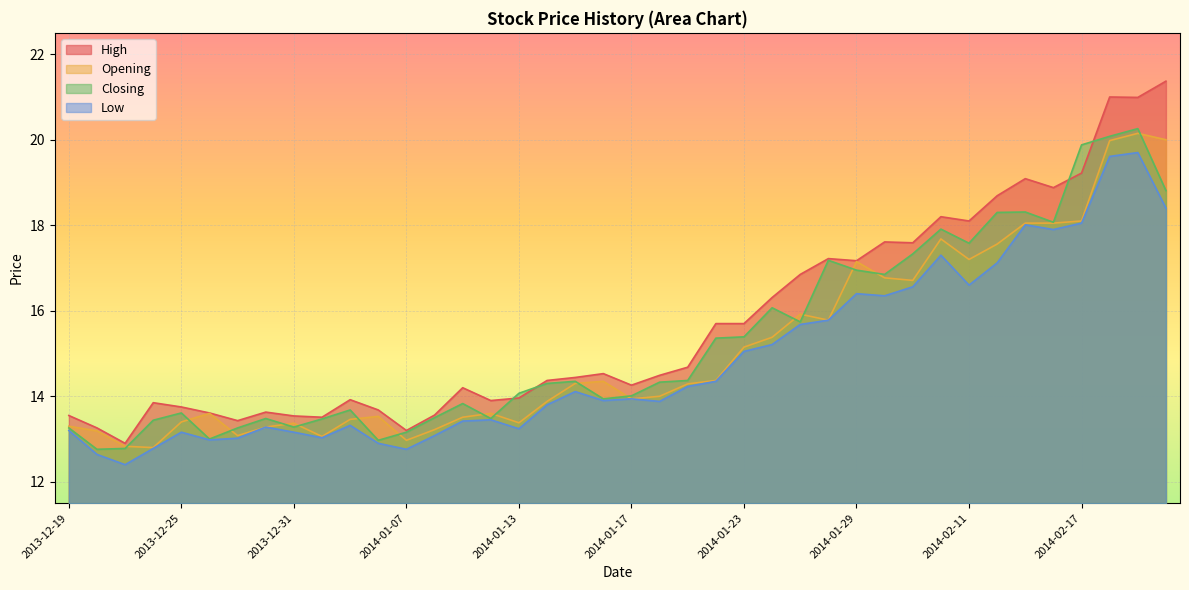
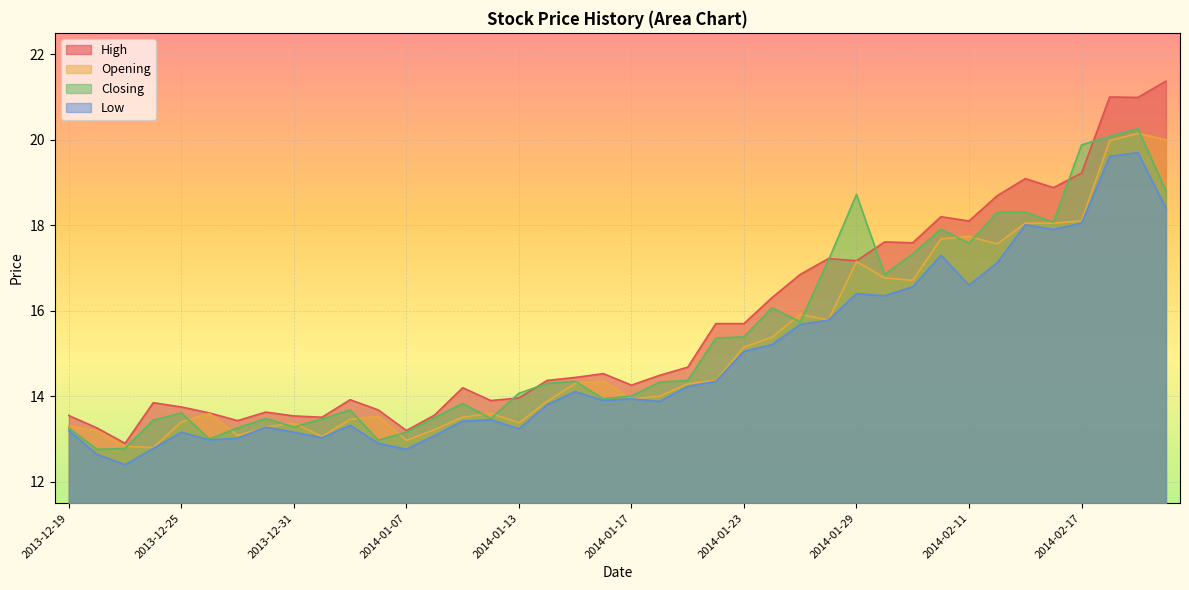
Closing, 2014-01-29: 17.0 -> 18.7
Opening, 2014-02-11: 17.2 -> 17.7
